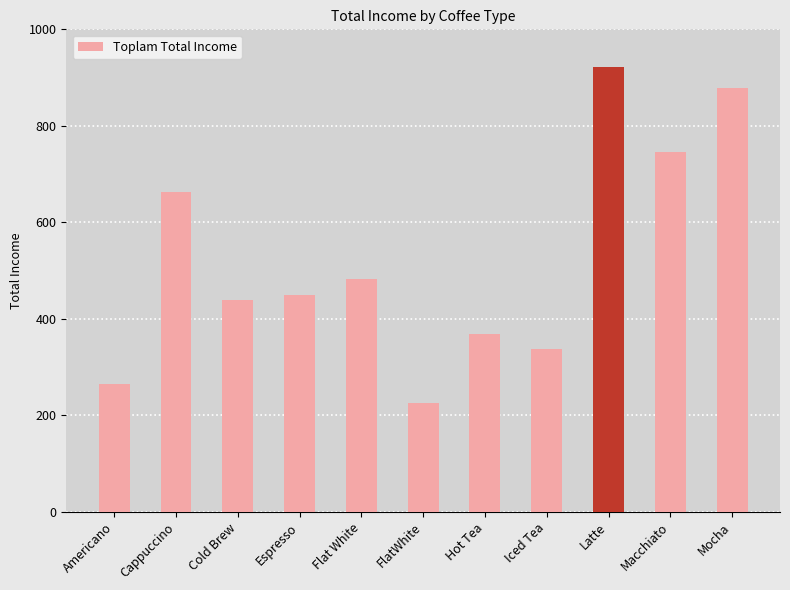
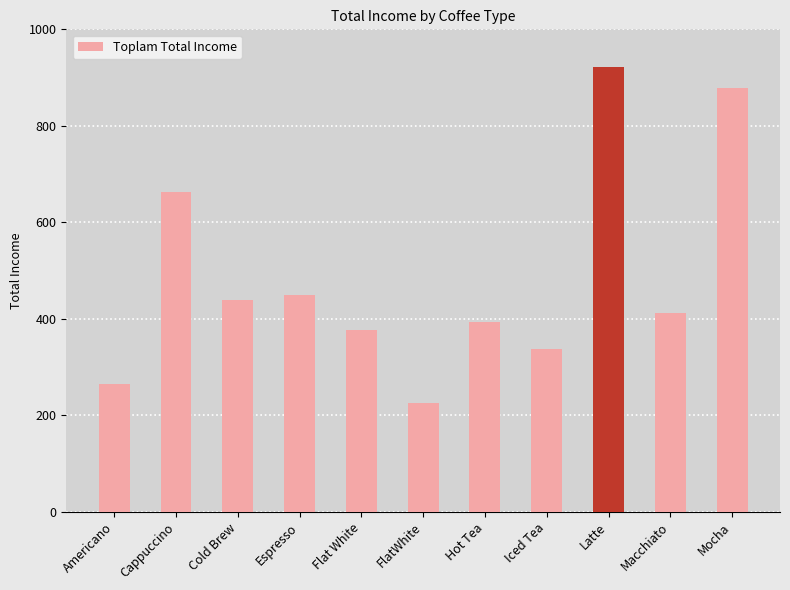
Flat White: 480 -> 380
Hot Tea: 370 -> 390
Macchiato: 750 -> 410
